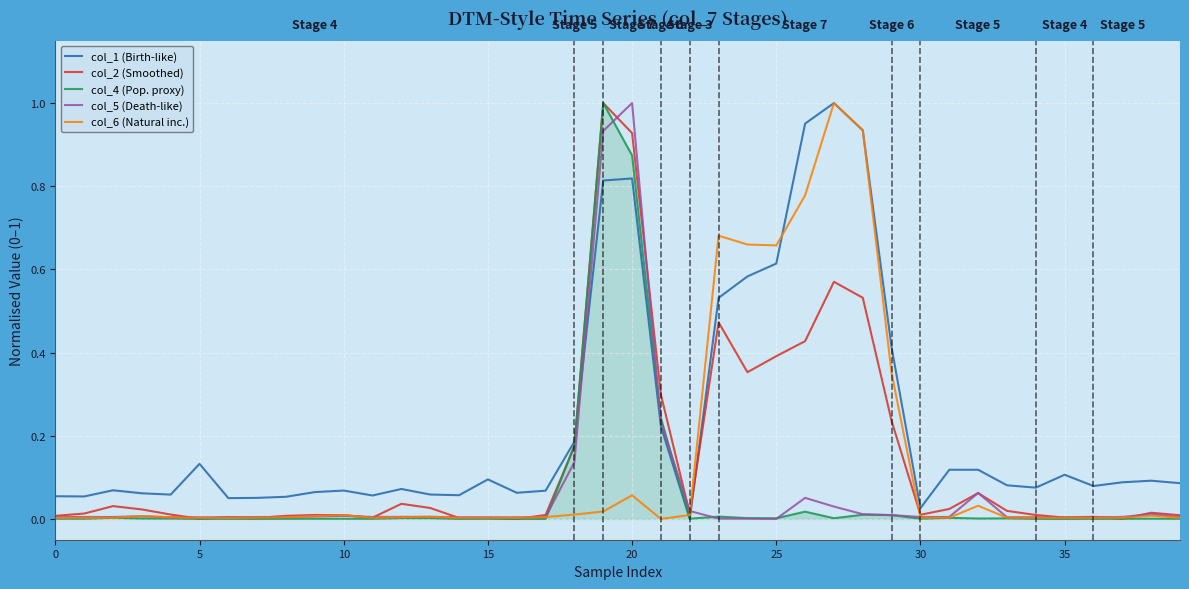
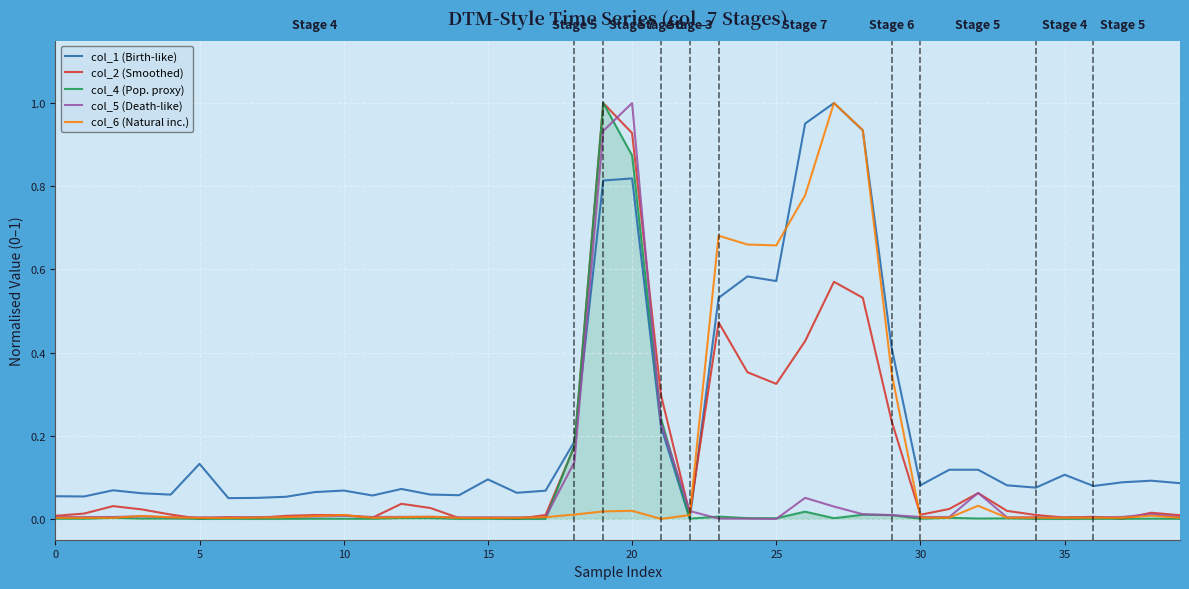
col_6 (Natural inc.), 20: 0.06 -> 0.02
col_1 (Birth-like), 25: 0.61 -> 0.57
col_2 (Smoothed), 25: 0.39 -> 0.32
col_1 (Birth-like), 30: 0.03 -> 0.08
